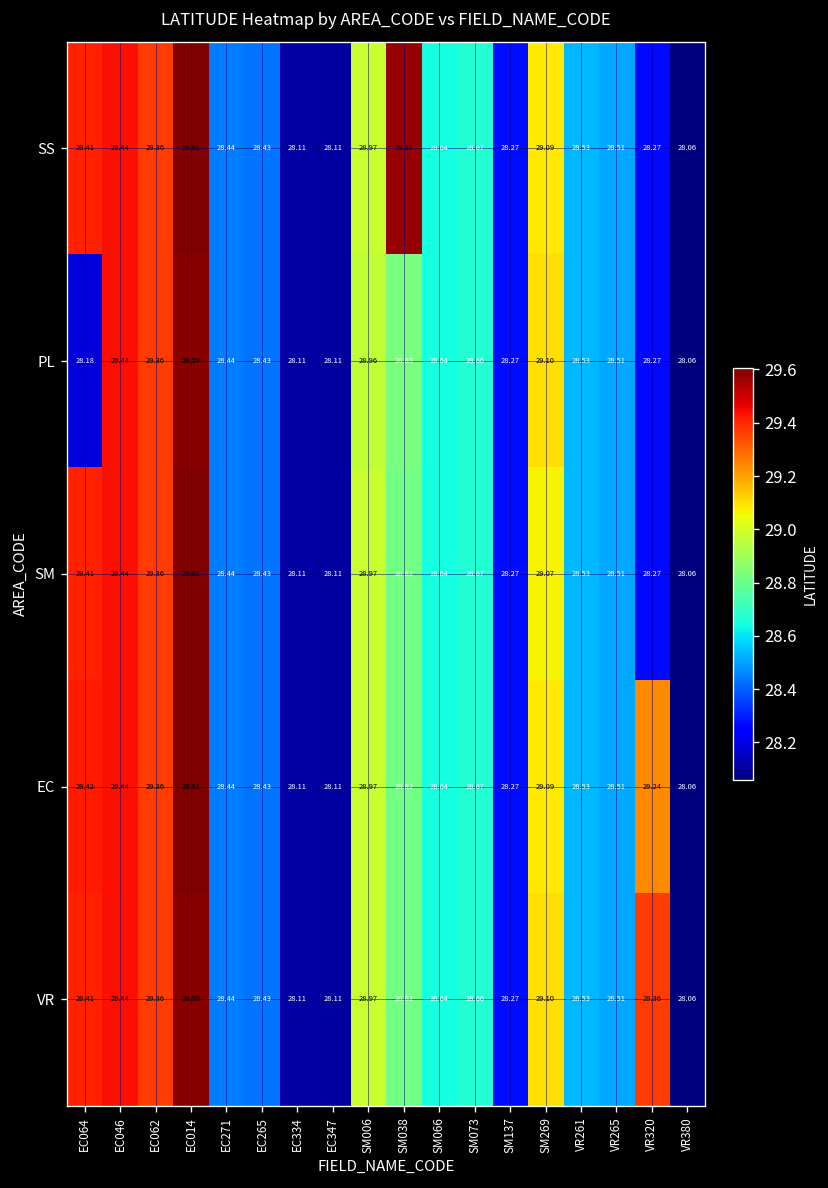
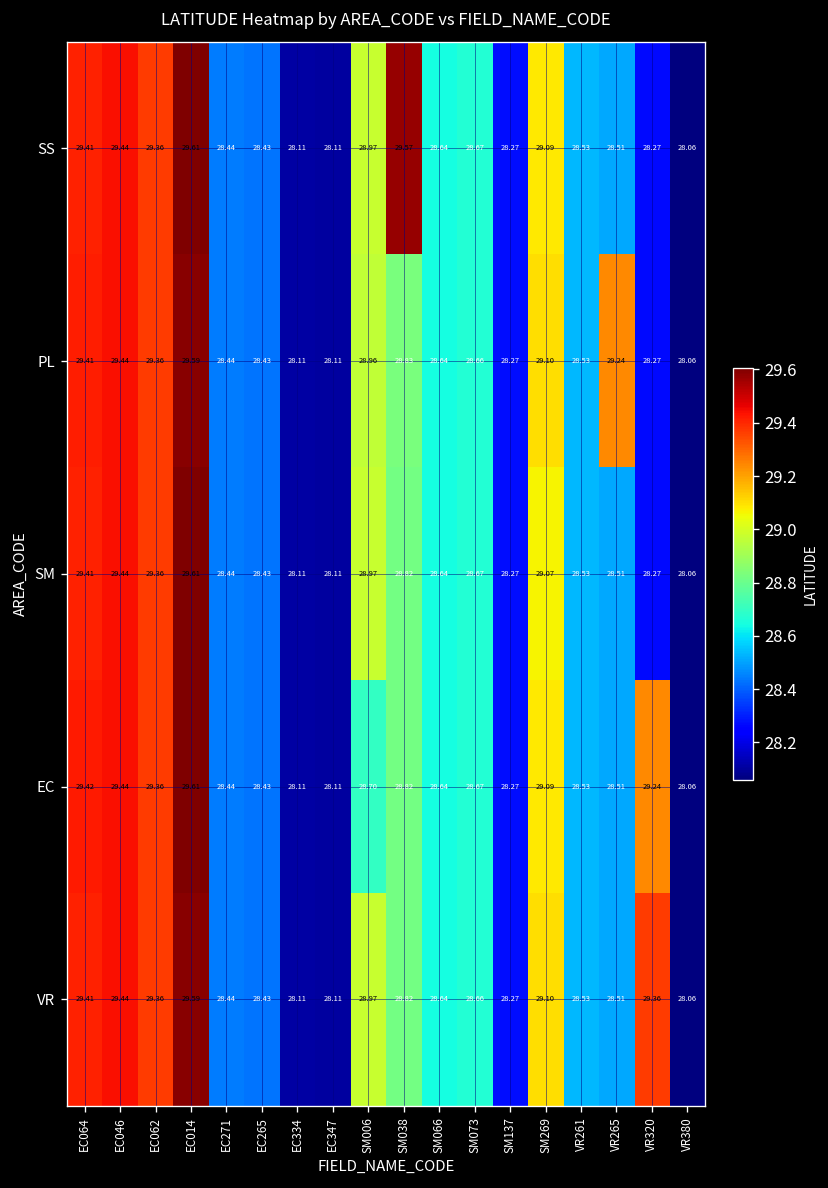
PL, EC064: 28.18 -> 29.41
PL, VR265: 28.51 -> 29.24
EC, SM006: 28.97 -> 28.70
